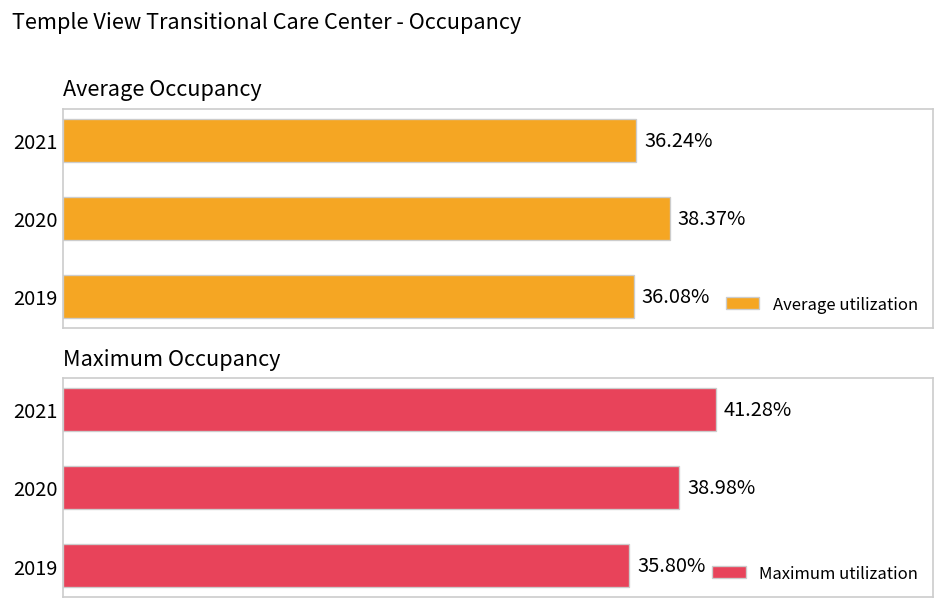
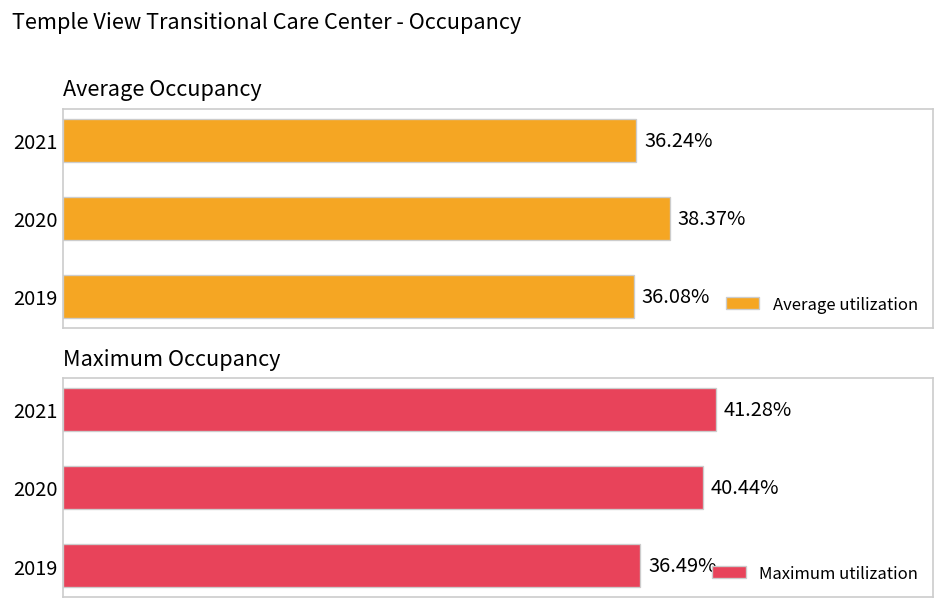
Maximum Occupancy, 2020: 38.98% -> 40.44%
Maximum Occupancy, 2019: 35.80% -> 36.49%
